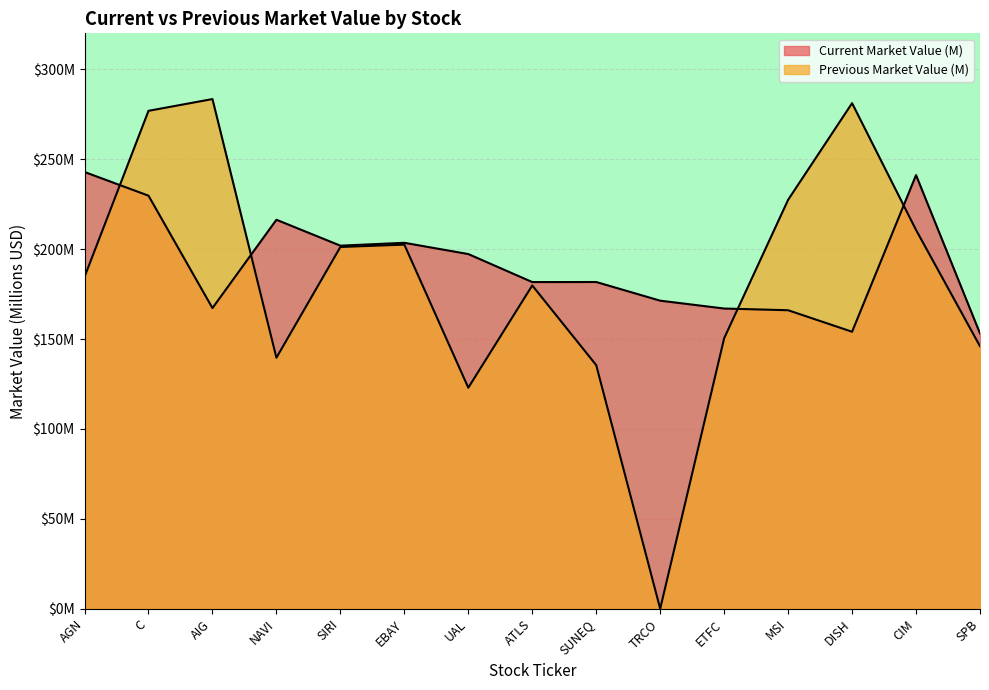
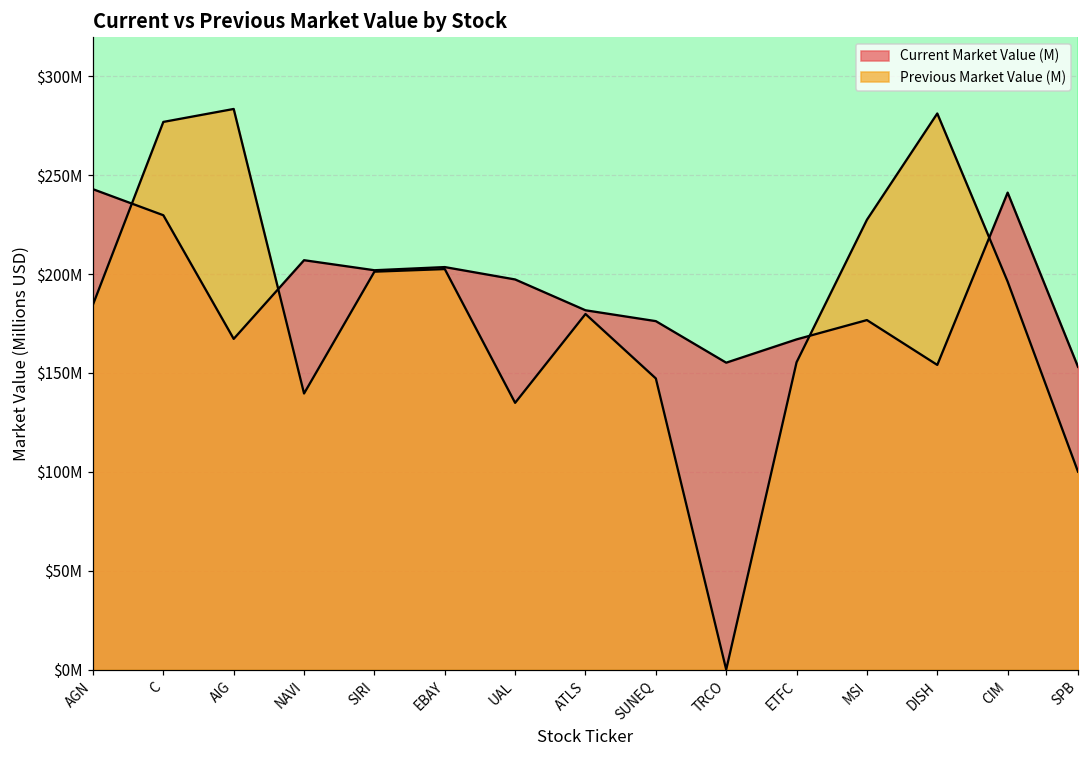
Current Market Value (M), NAVI: $216000000 -> $207000000
Previous Market Value (M), UAL: $123000000 -> $135000000
Current Market Value (M), SUNEQ: $182000000 -> $176000000
Previous Market Value (M), SUNEQ: $135000000 -> $147000000
Current Market Value (M), TRCO: $171000000 -> $155000000
Previous Market Value (M), ETFC: $150000000 -> $155000000
Current Market Value (M), MSI: $166000000 -> $177000000
Previous Market Value (M), CIM: $211000000 -> $196000000
Previous Market Value (M), SPB: $146000000 -> $100000000
